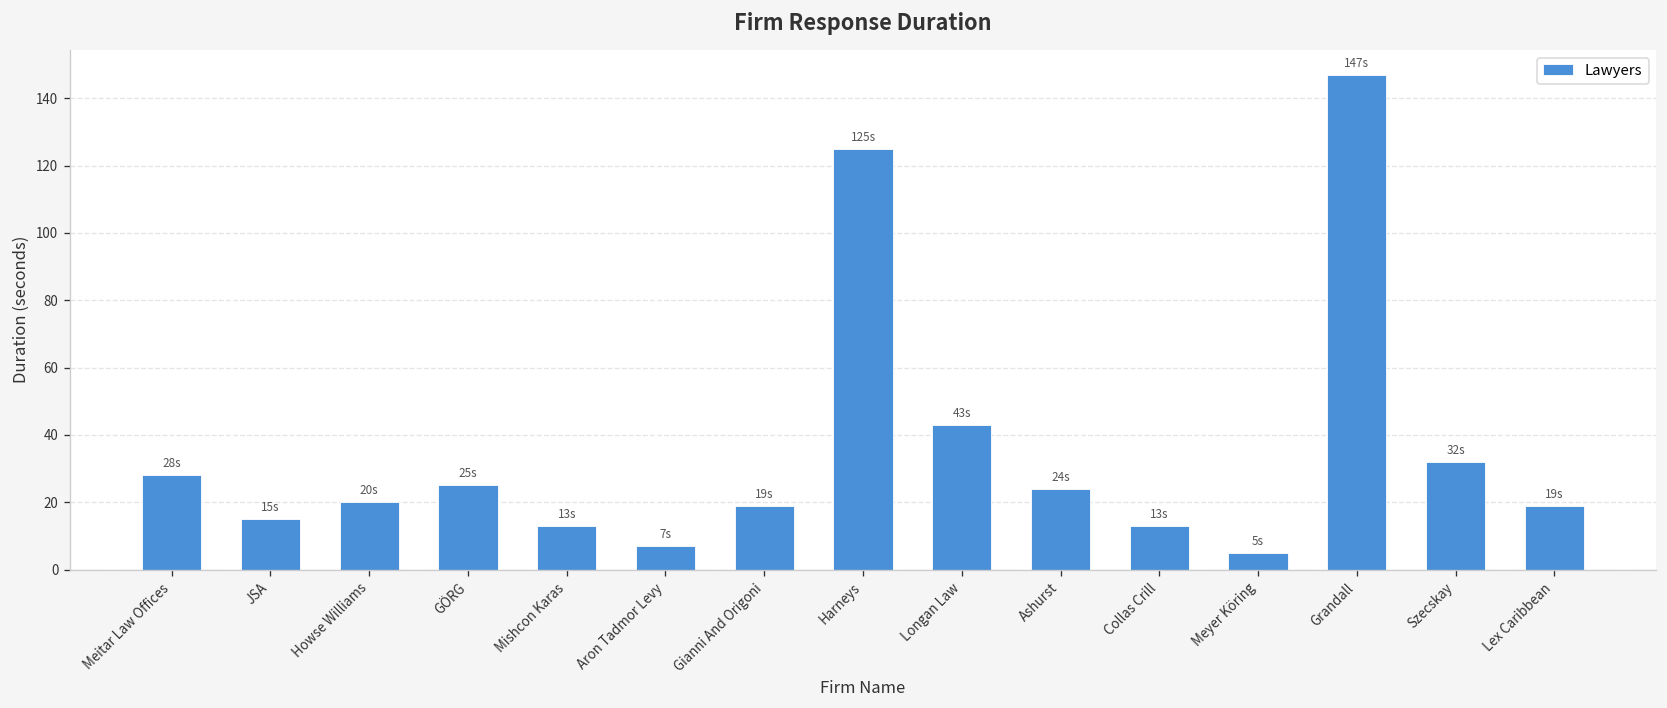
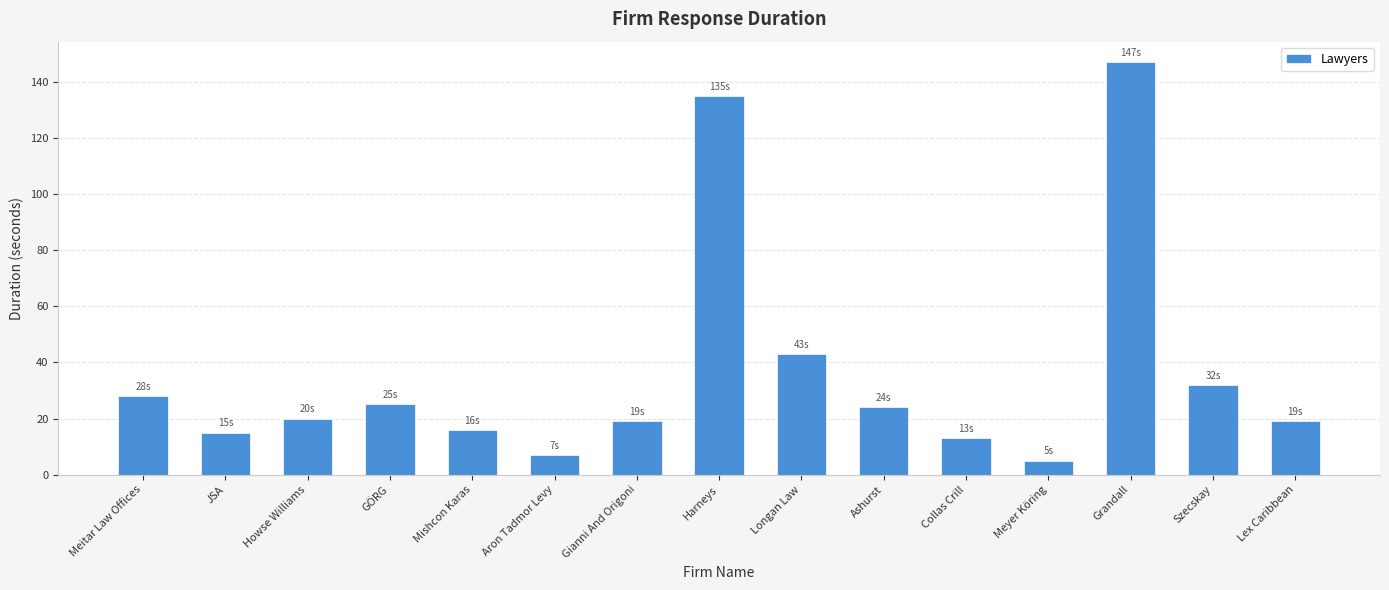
Mishcon Karas: 13s -> 16s
Harneys: 125s -> 135s
